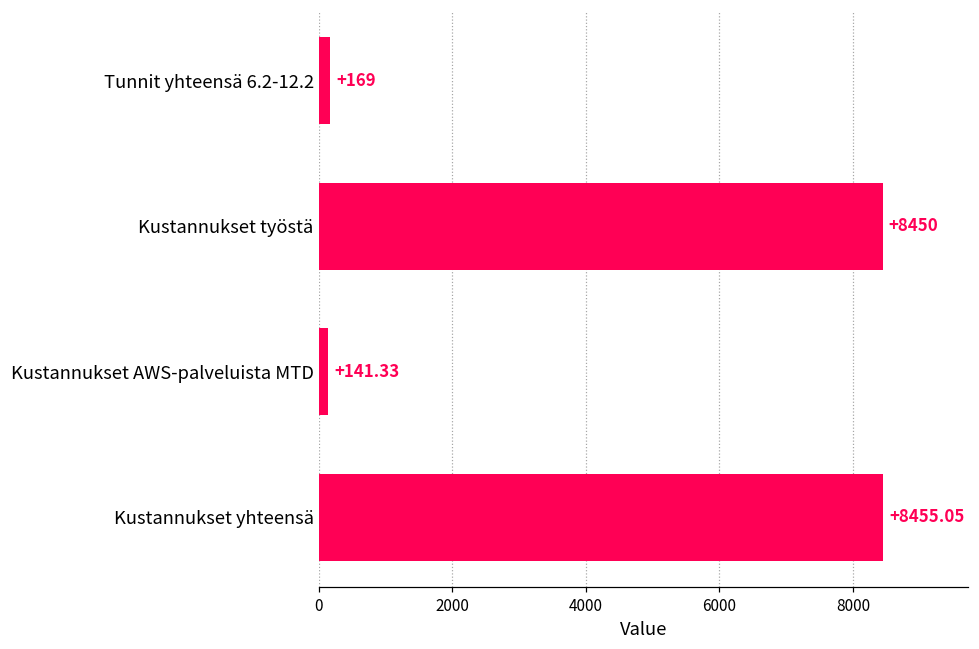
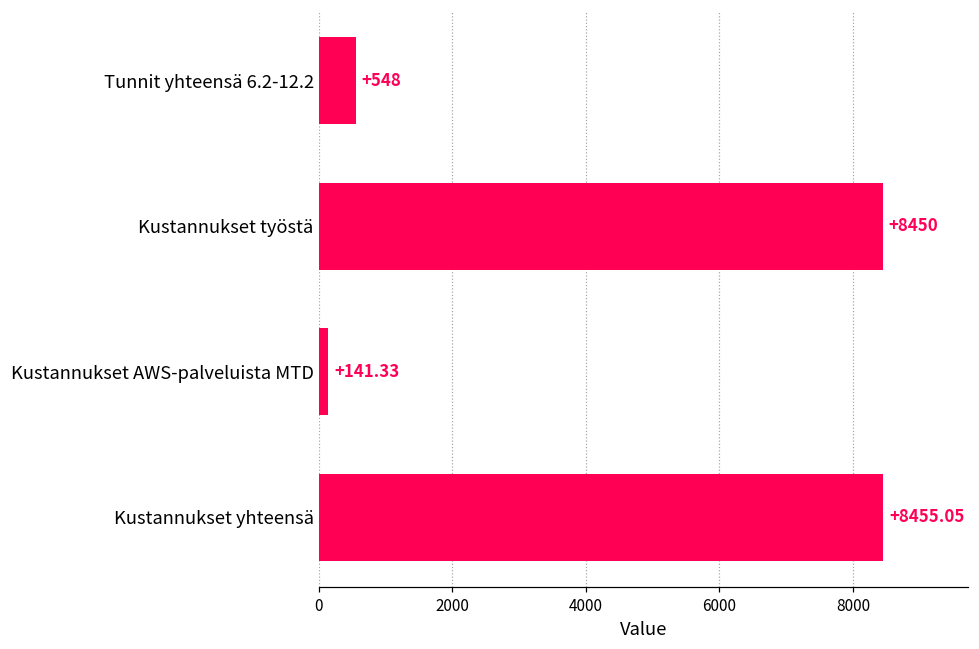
Tunnit yhteensä 6.2-12.2: +169 -> +548
